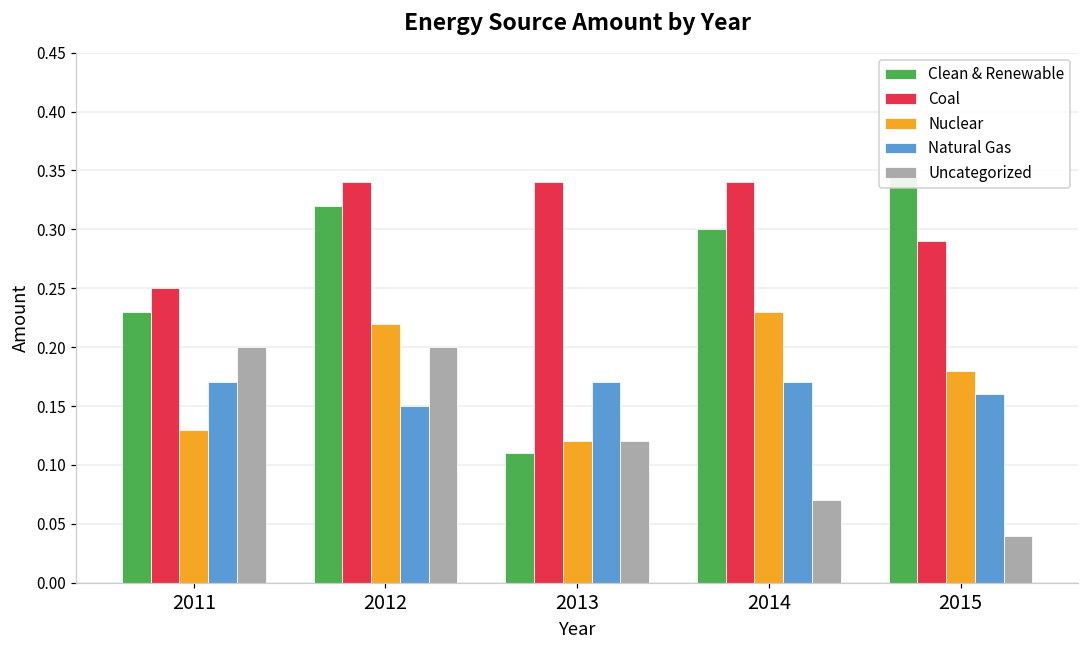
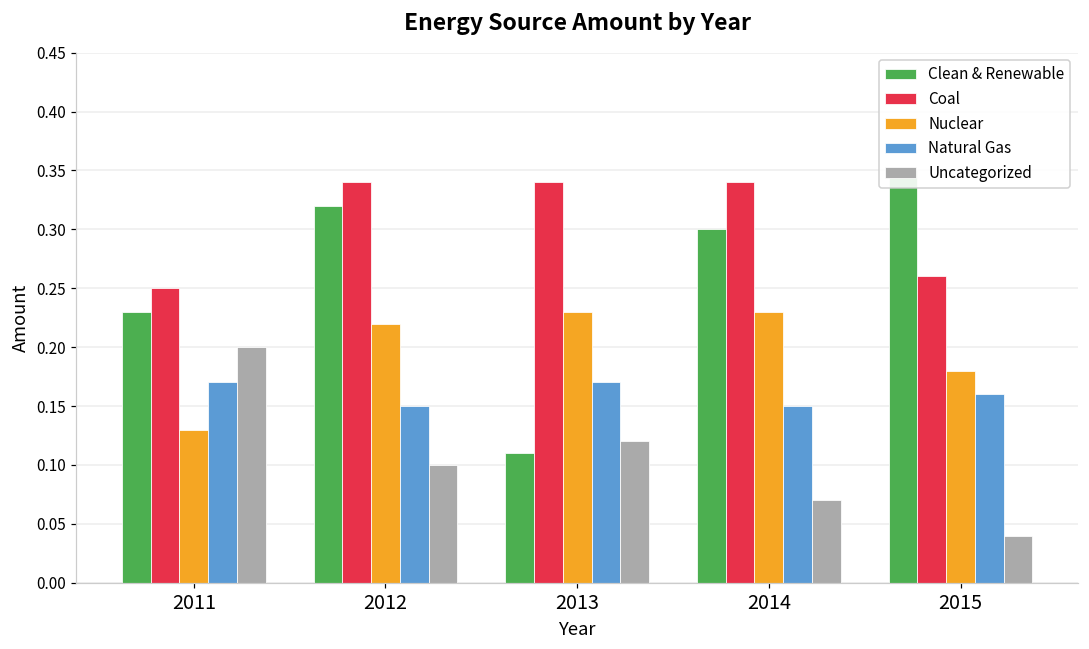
Uncategorized, 2012: 0.2 -> 0.1
Nuclear, 2013: 0.12 -> 0.23
Natural Gas, 2014: 0.17 -> 0.15
Coal, 2015: 0.29 -> 0.26
